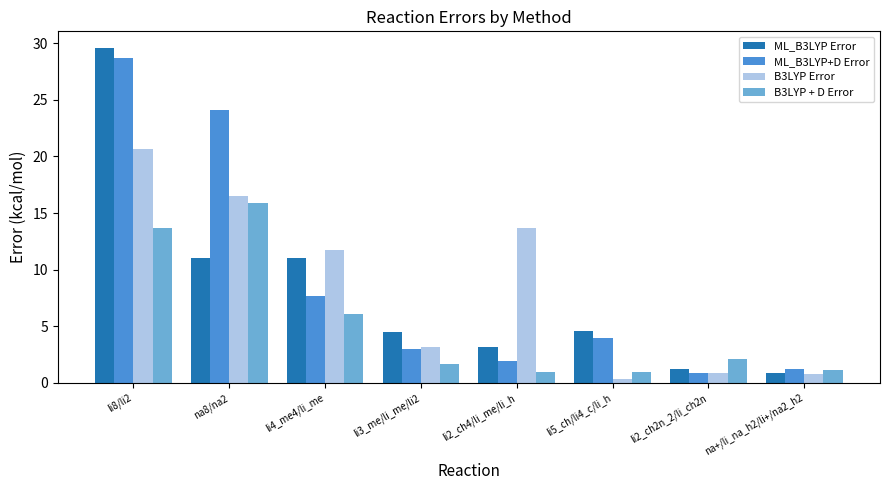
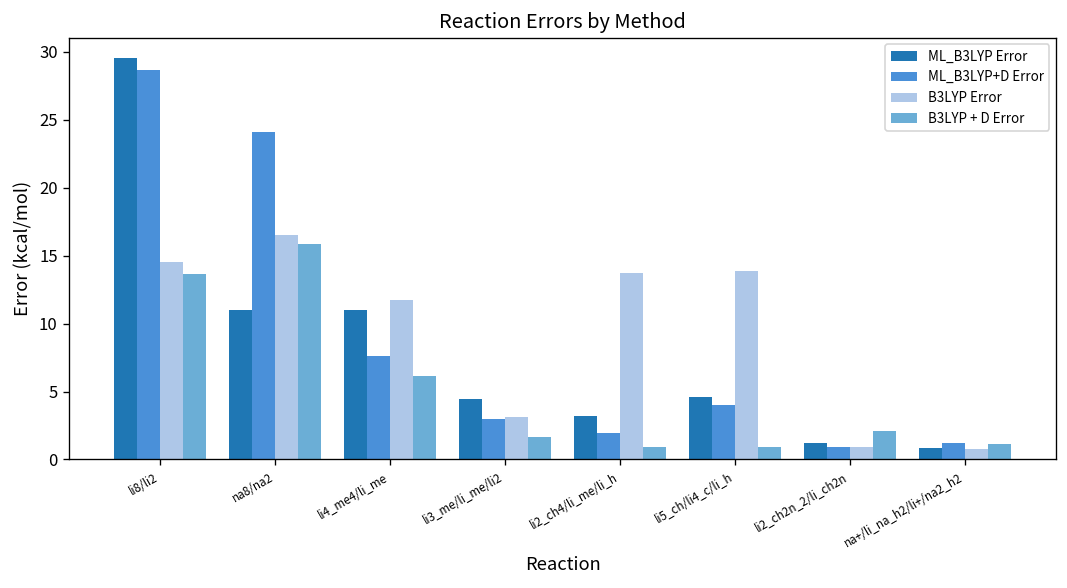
B3LYP Error, li8/li2: 20.7 -> 14.5
B3LYP Error, li5_ch/li4_c/li_h: 0.3 -> 13.9
